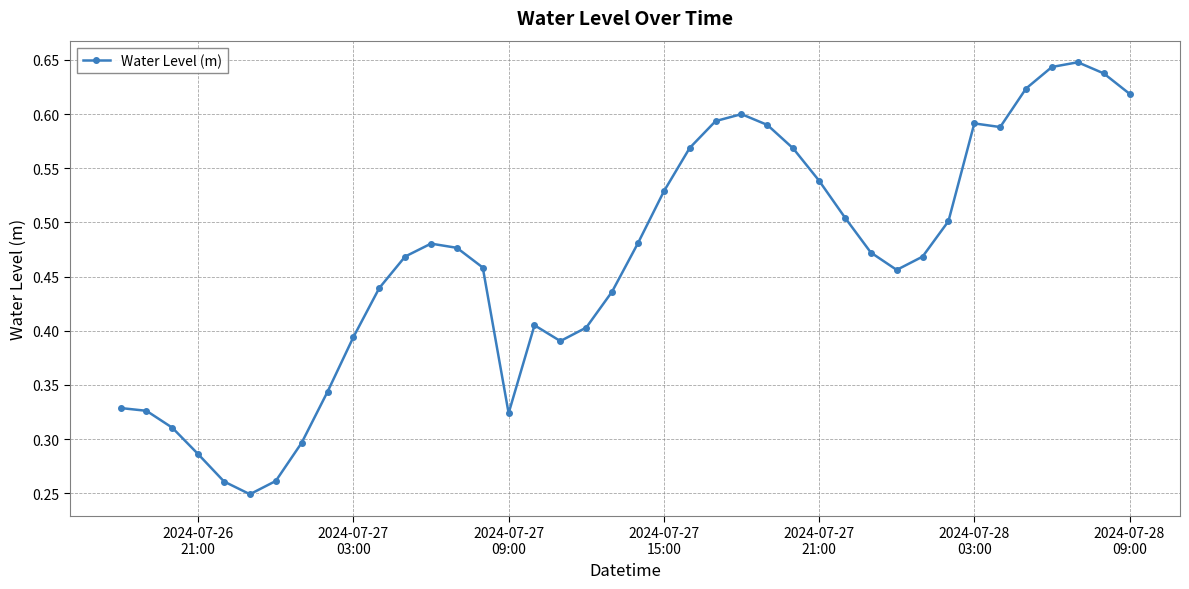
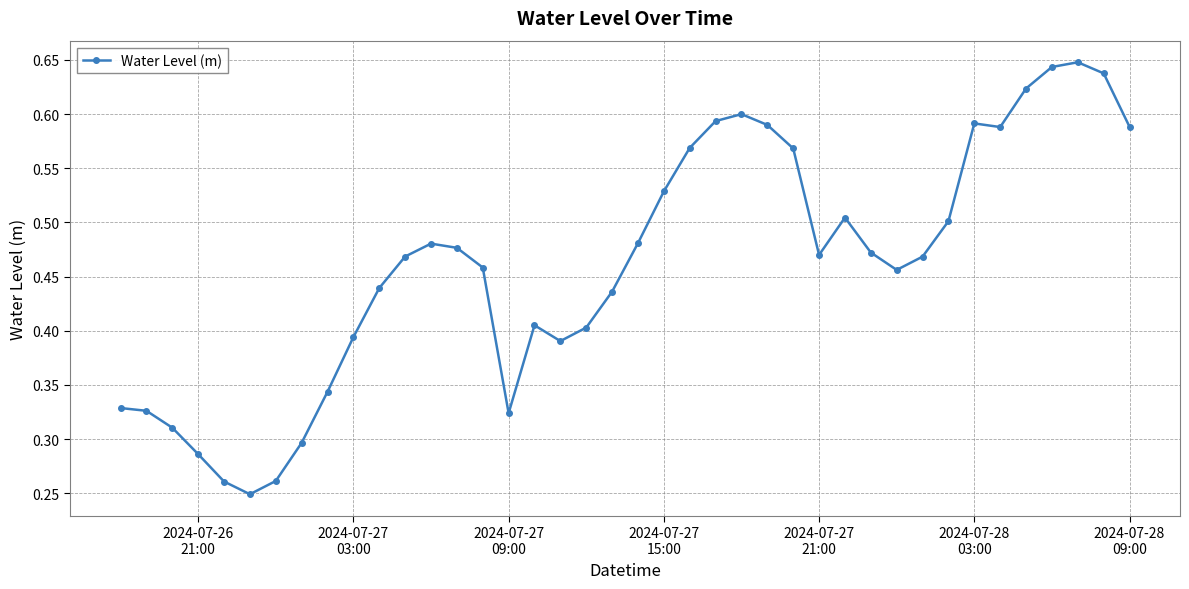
2024-07-27 21:00: 0.538 -> 0.470
2024-07-28 09:00: 0.619 -> 0.588
